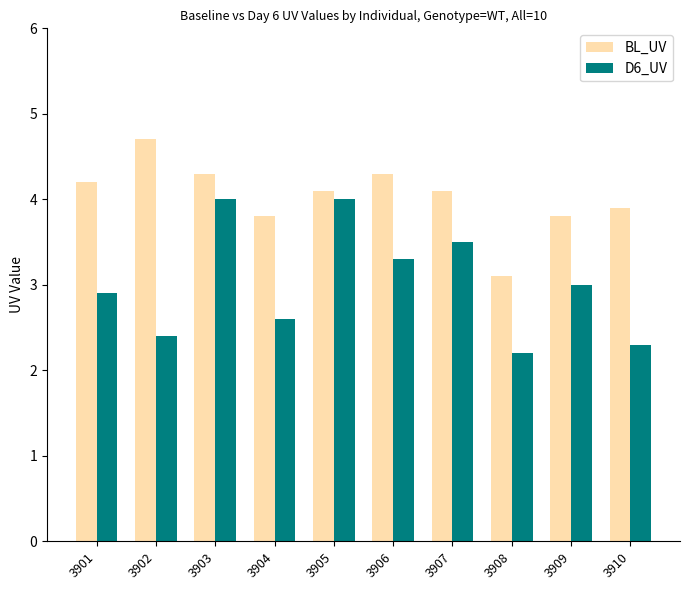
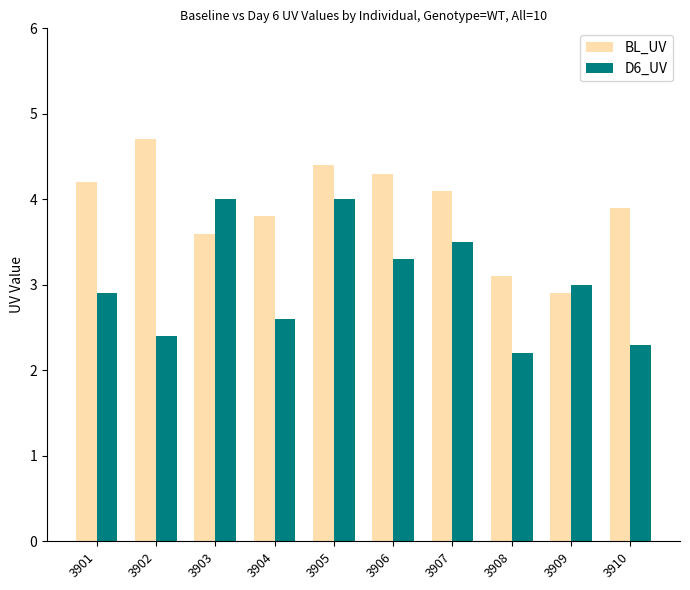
BL_UV, 3903: 4.3 -> 3.6
BL_UV, 3905: 4.1 -> 4.4
BL_UV, 3909: 3.8 -> 2.9
